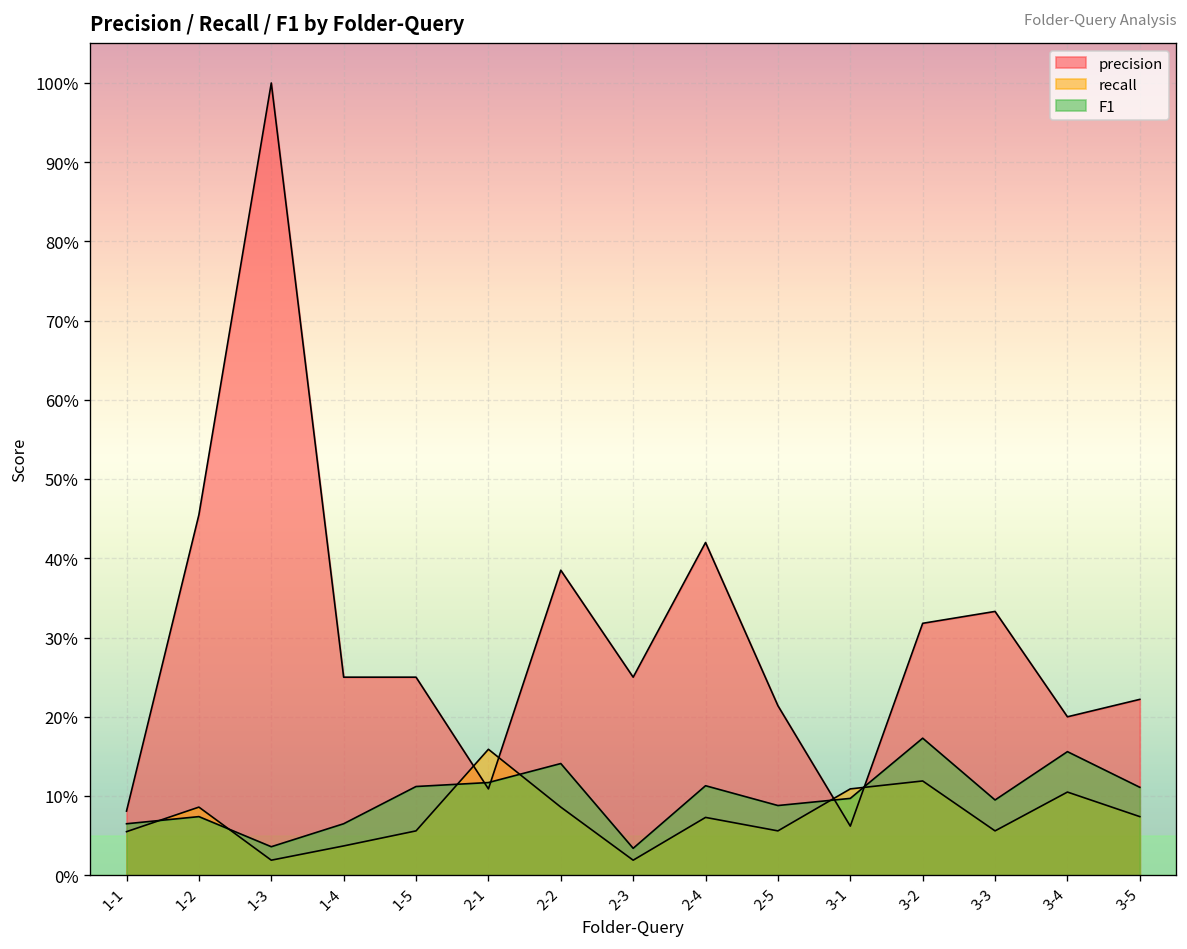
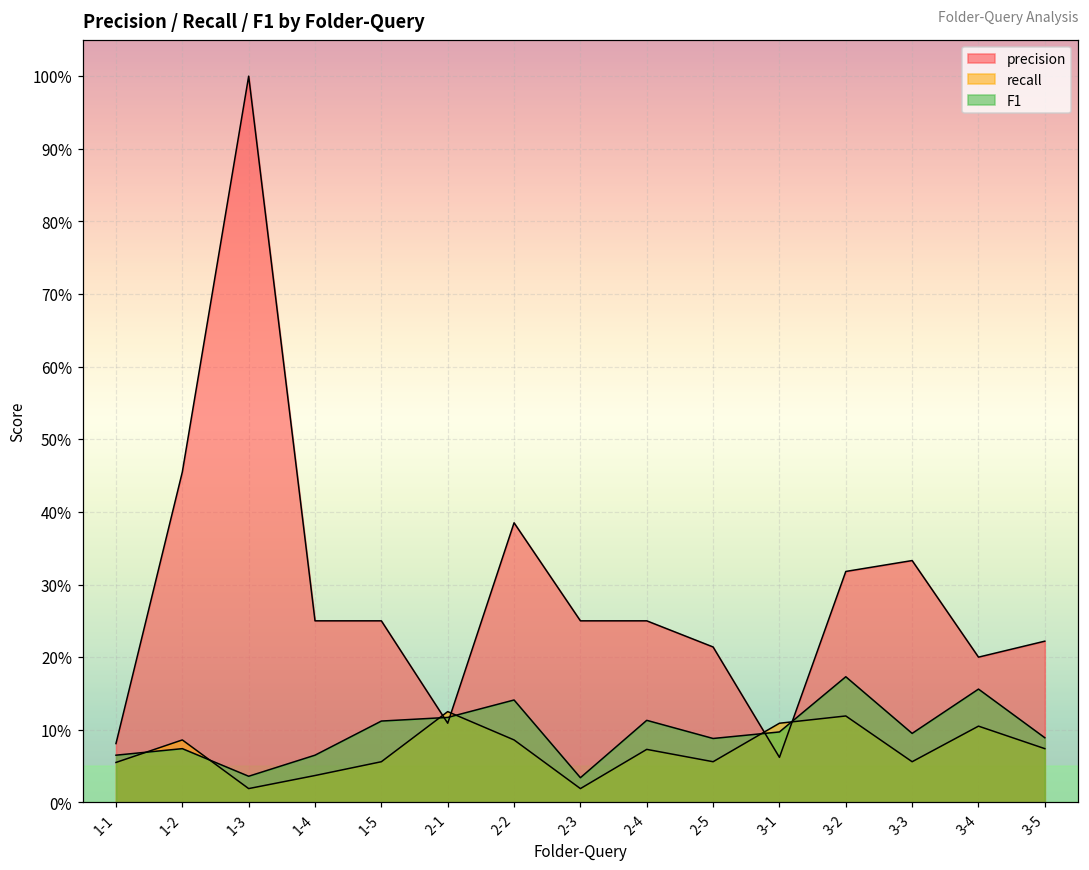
recall, 2-1: 16% -> 13%
precision, 2-4: 42% -> 25%
F1, 3-5: 11% -> 9%
